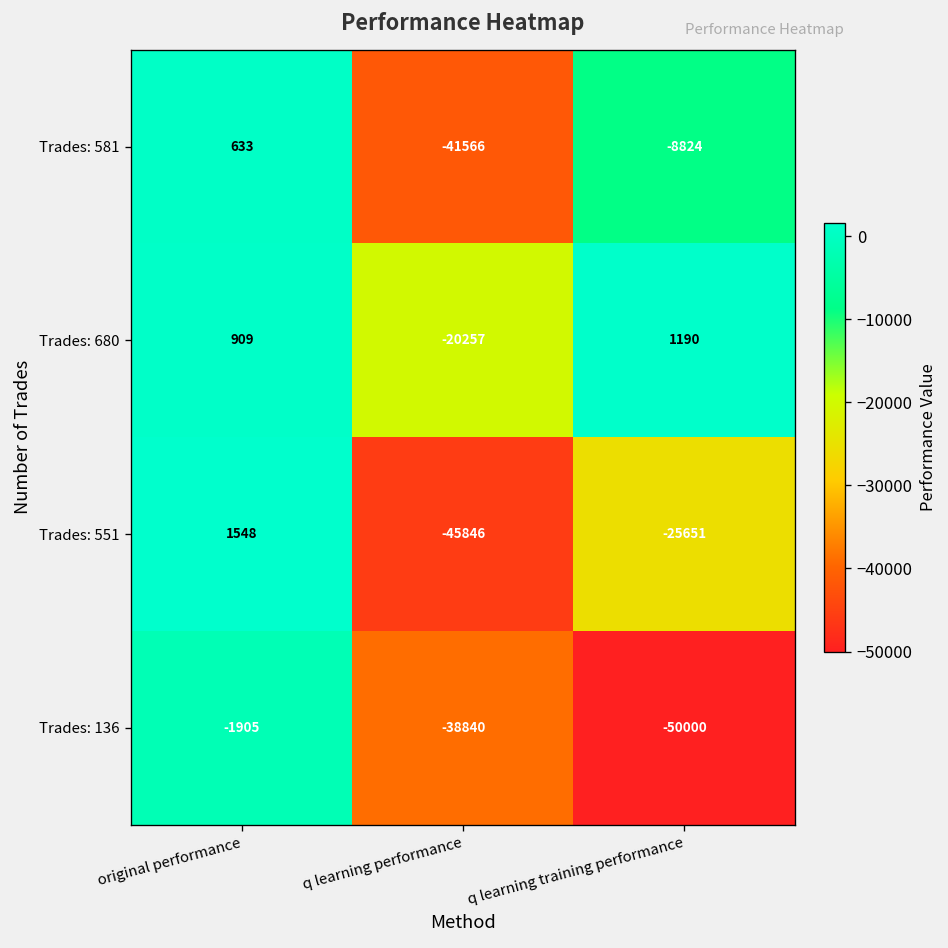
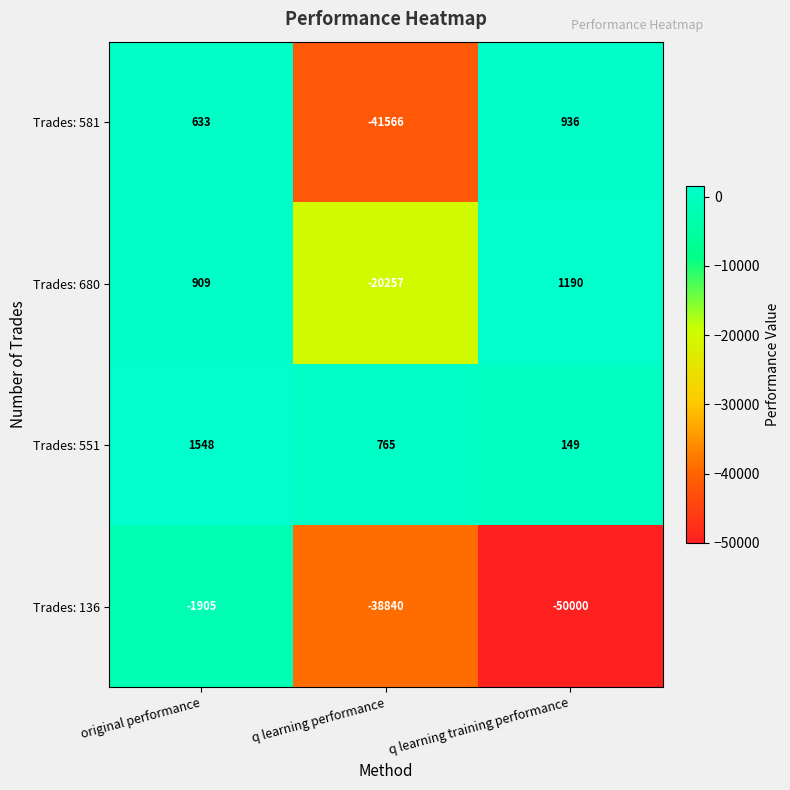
Trades: 581, q learning training performance: -8824 -> 936
Trades: 551, q learning performance: -45846 -> 765
Trades: 551, q learning training performance: -25651 -> 149
